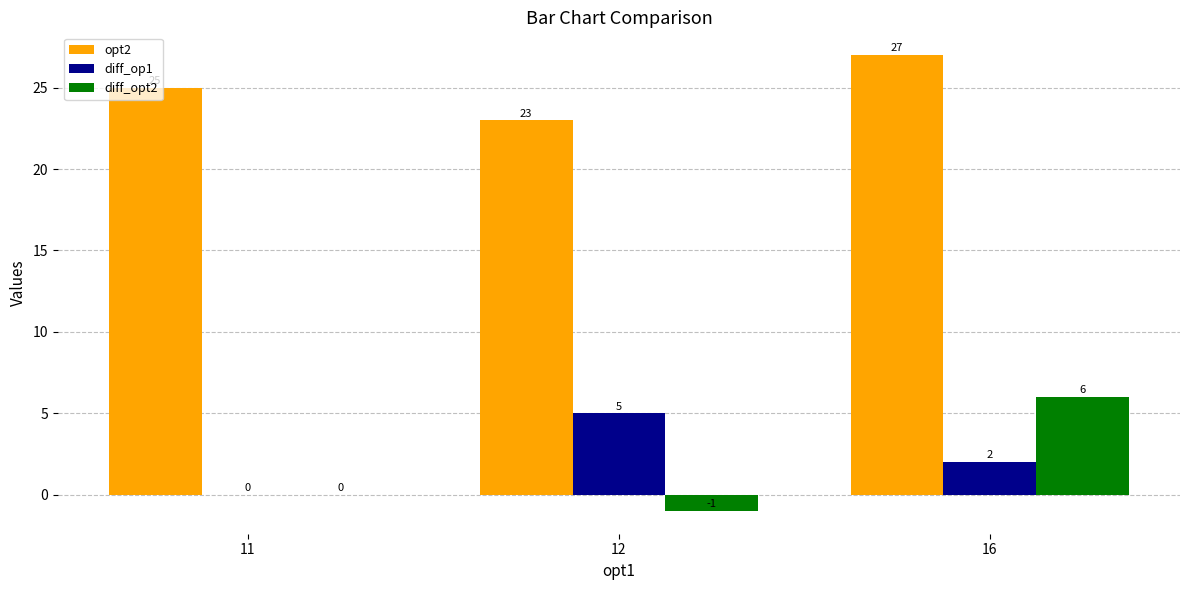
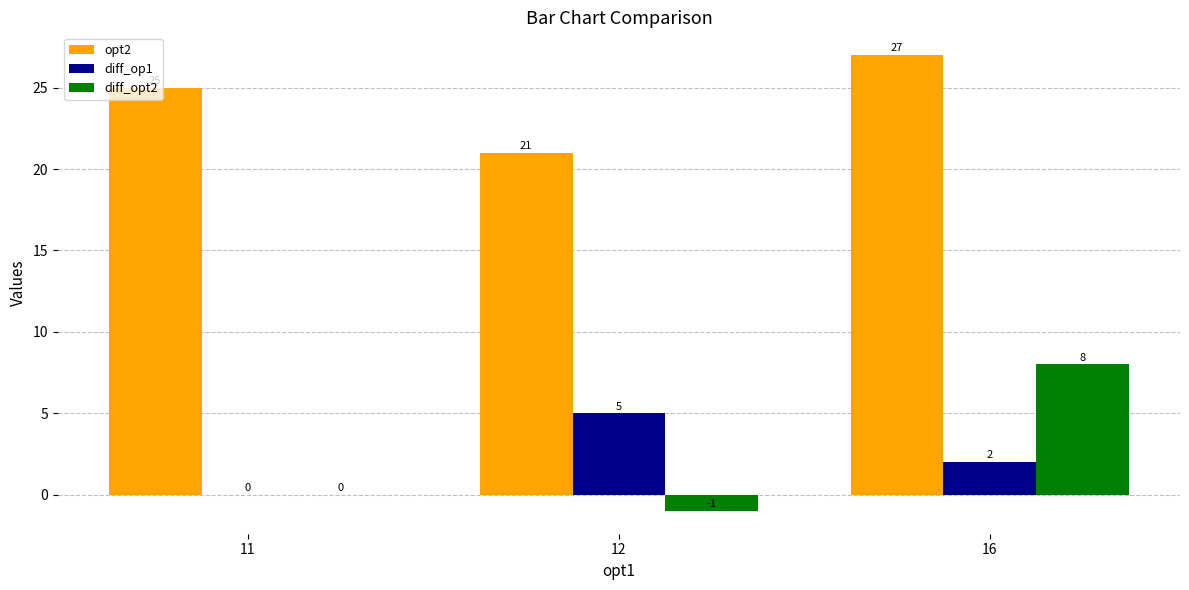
opt2, 12: 23 -> 21
diff_opt2, 16: 6 -> 8
